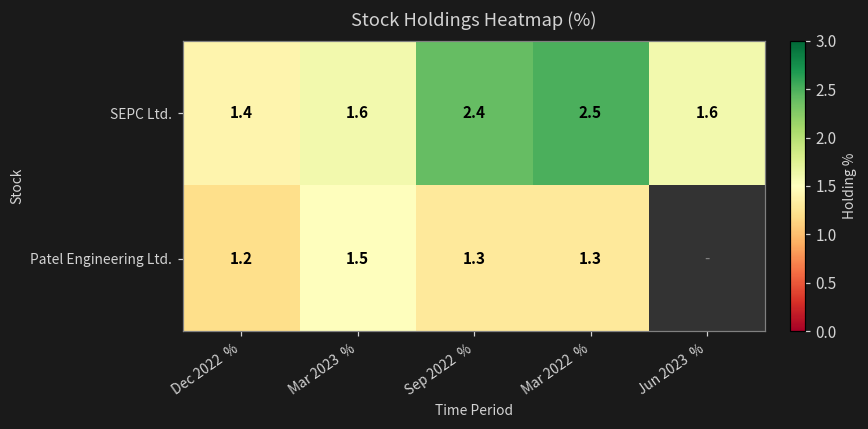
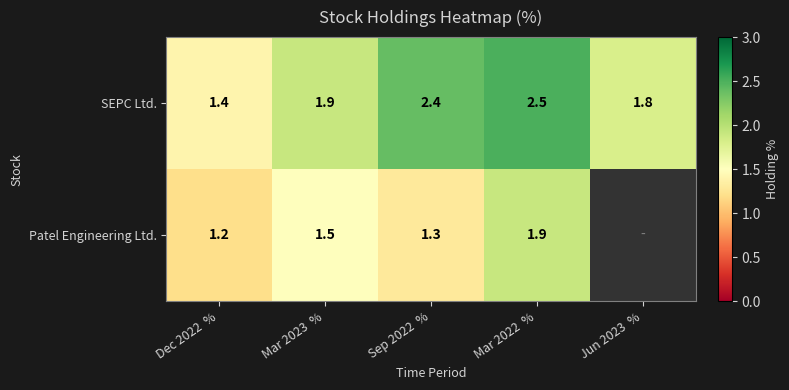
SEPC Ltd., Mar 2023 %: 1.6 -> 1.9
SEPC Ltd., Jun 2023 %: 1.6 -> 1.8
Patel Engineering Ltd., Mar 2022 %: 1.3 -> 1.9
